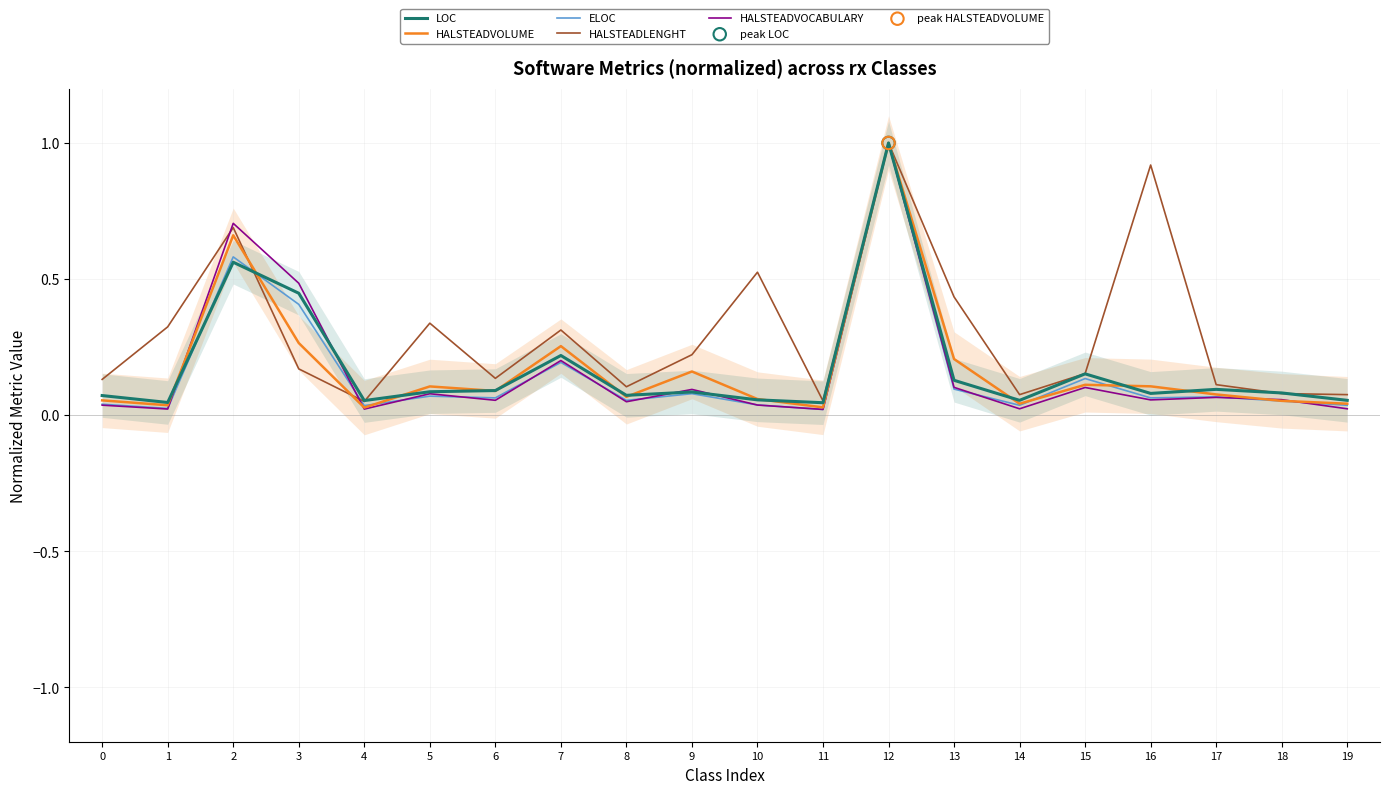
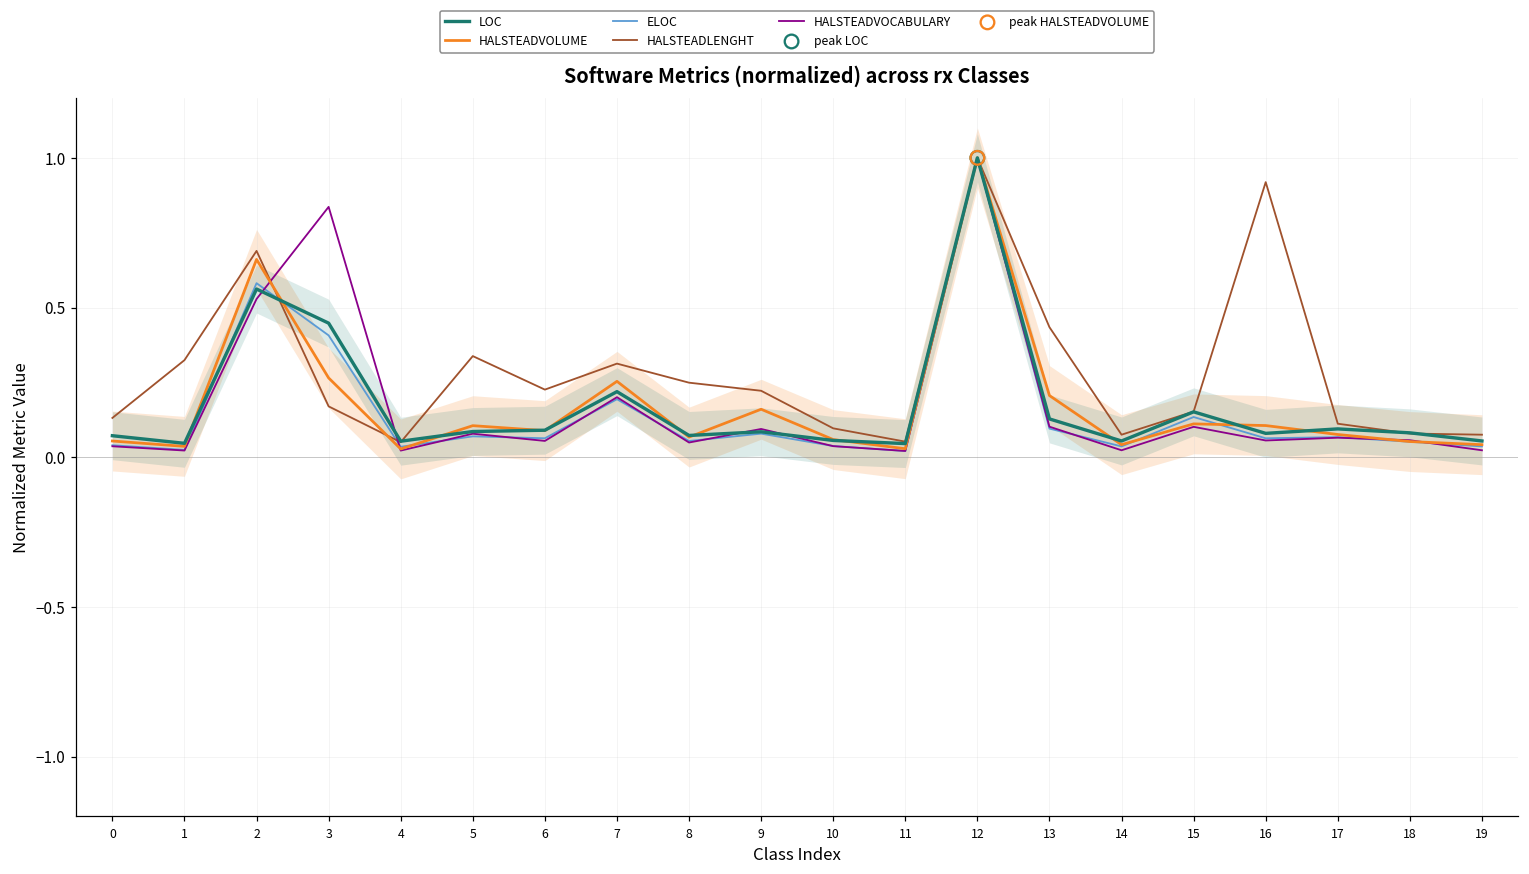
HALSTEADVOCABULARY, 2: 0.70 -> 0.53
HALSTEADVOCABULARY, 3: 0.48 -> 0.84
HALSTEADLENGHT, 6: 0.14 -> 0.23
HALSTEADLENGHT, 8: 0.10 -> 0.25
HALSTEADLENGHT, 10: 0.53 -> 0.10
